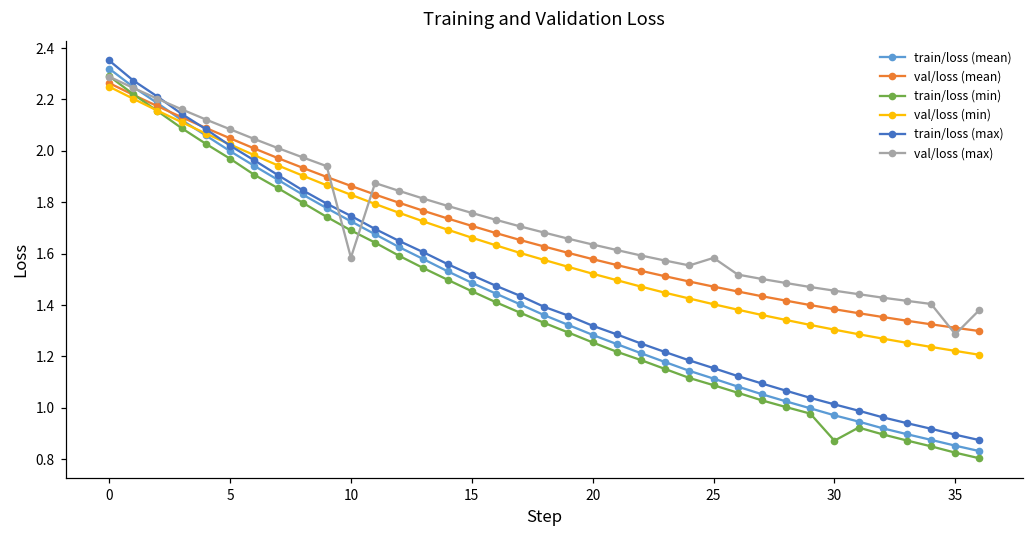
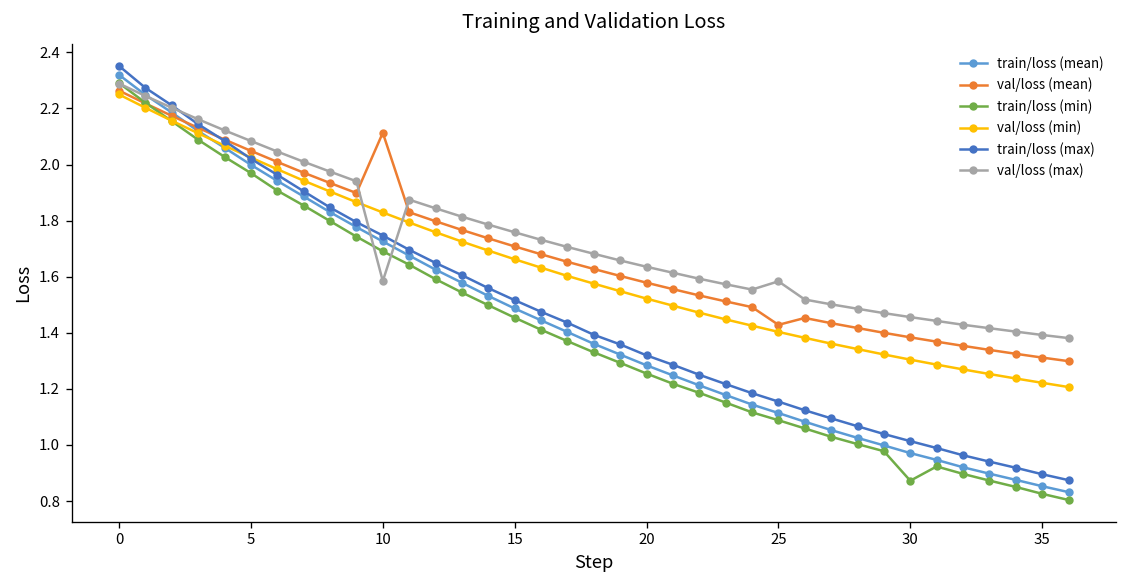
val/loss (mean), 10: 1.86 -> 2.11
val/loss (mean), 25: 1.47 -> 1.43
val/loss (max), 35: 1.29 -> 1.39
